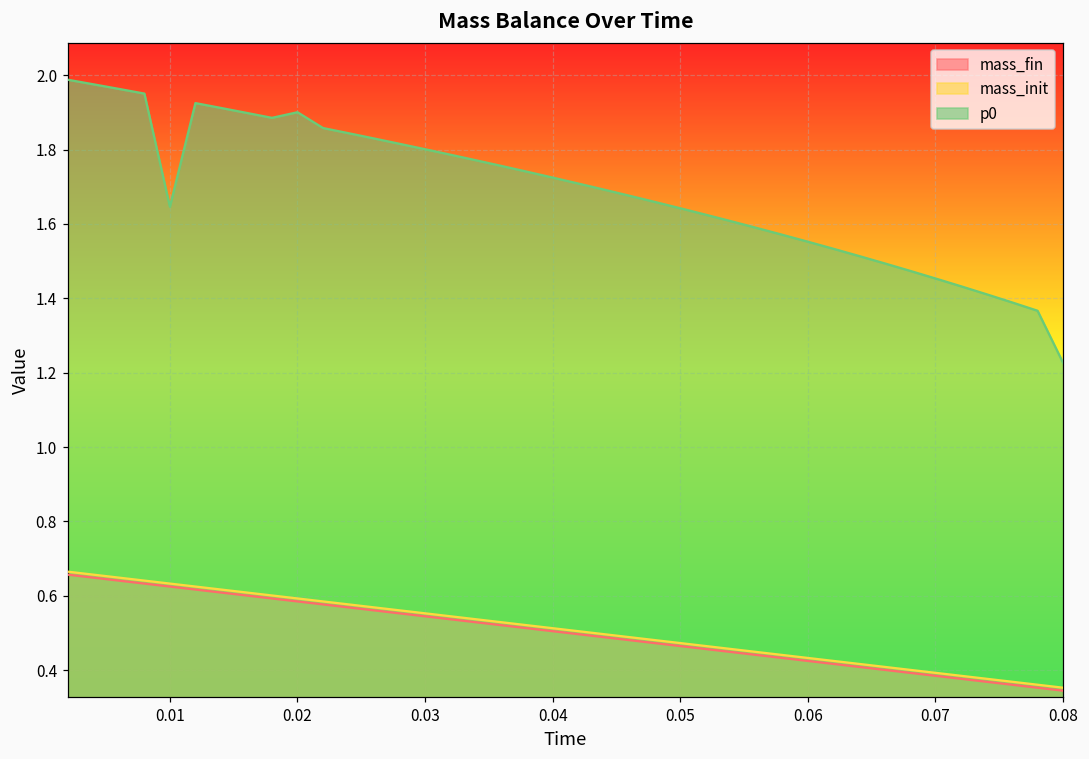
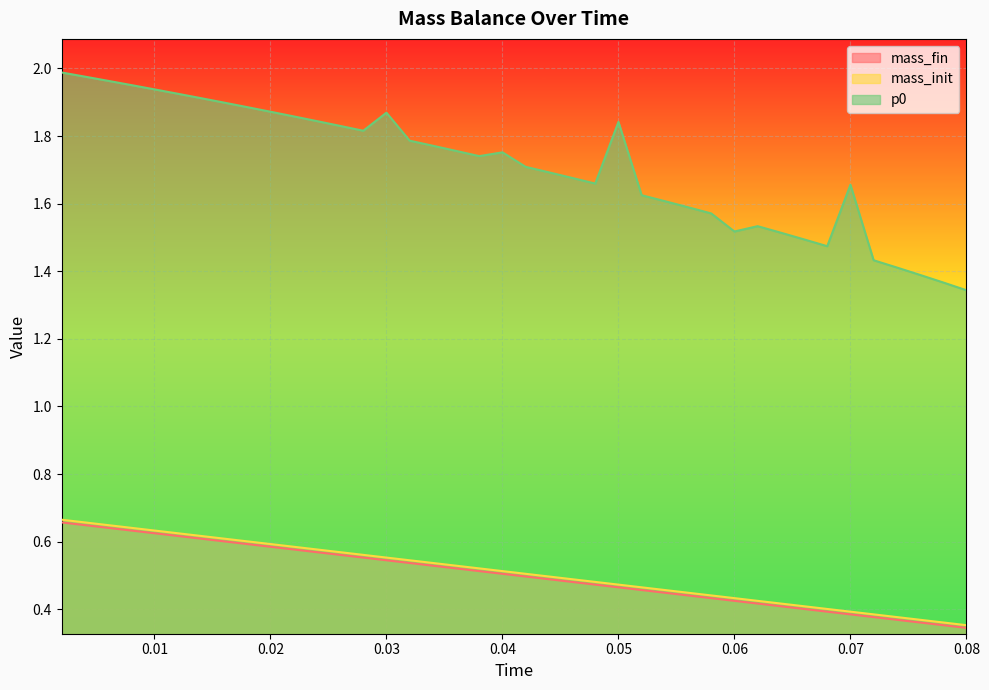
p0, 0.01: 1.65 -> 1.94
p0, 0.02: 1.90 -> 1.87
p0, 0.03: 1.80 -> 1.87
p0, 0.04: 1.72 -> 1.75
p0, 0.05: 1.64 -> 1.84
p0, 0.06: 1.55 -> 1.52
p0, 0.07: 1.45 -> 1.66
p0, 0.08: 1.23 -> 1.34
